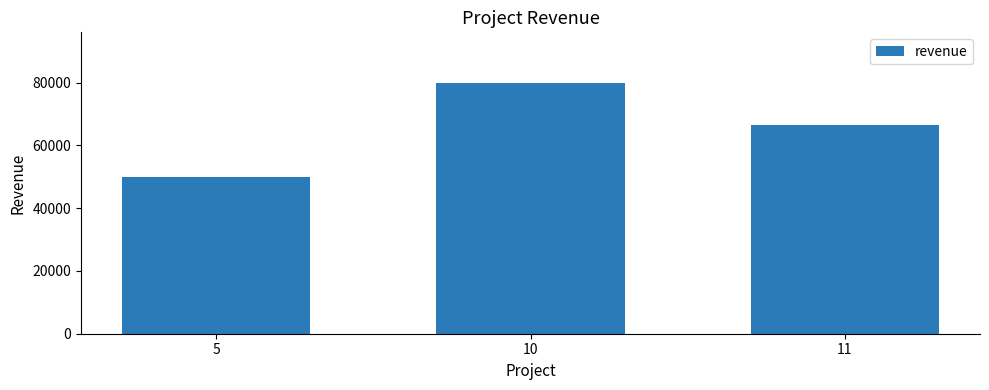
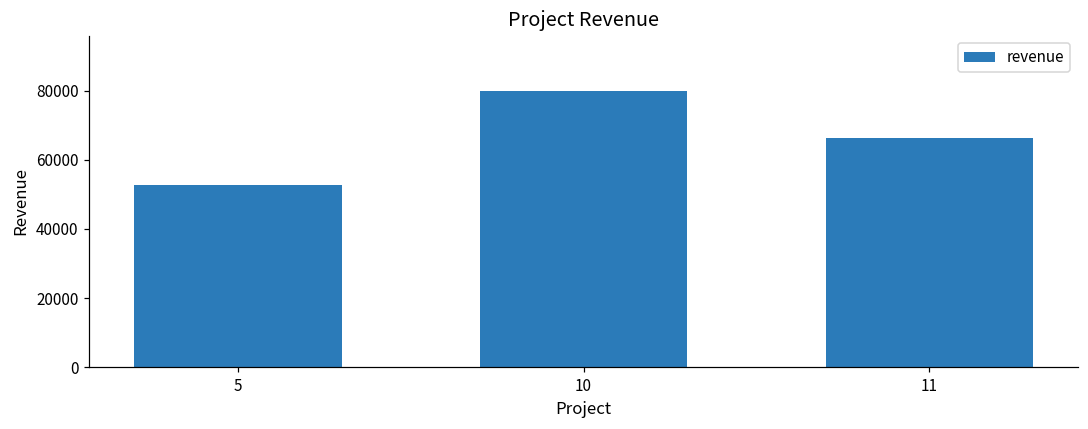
5: 50000 -> 53000
